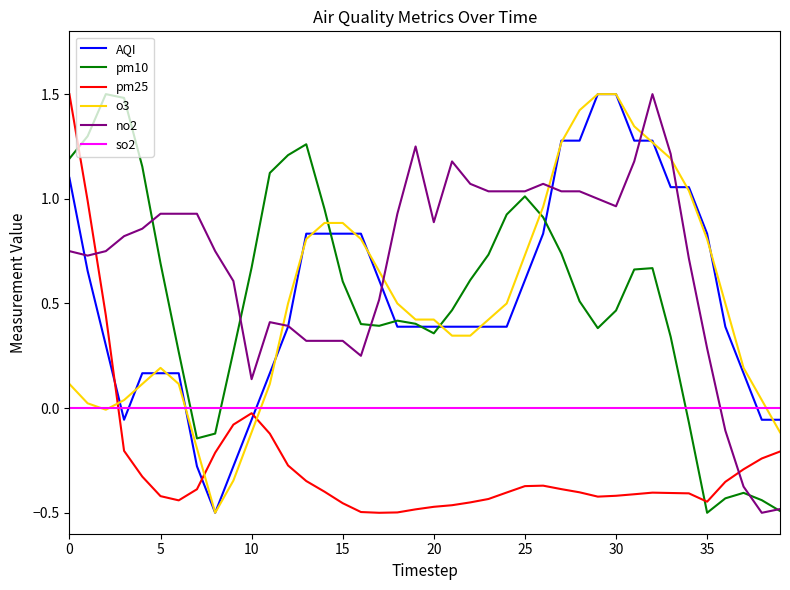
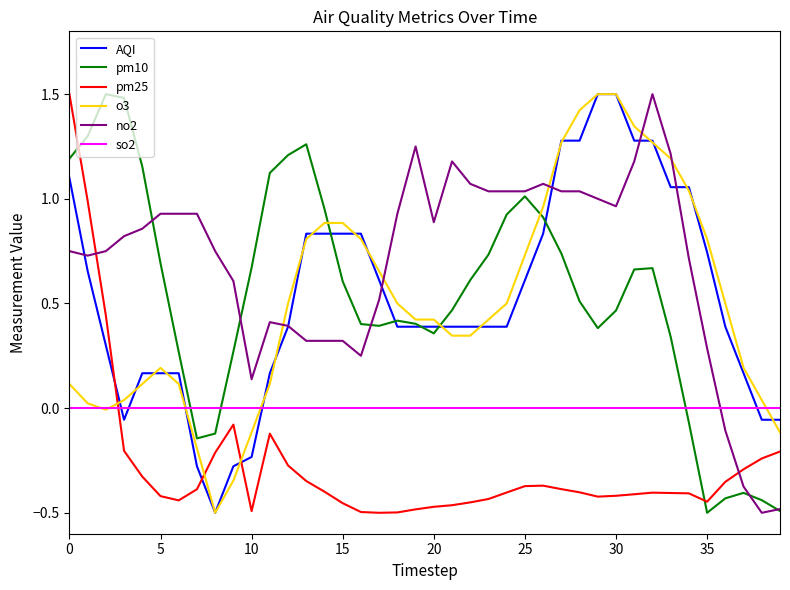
AQI, 10: -0.06 -> -0.23
pm25, 10: -0.02 -> -0.49
AQI, 35: 0.83 -> 0.74
